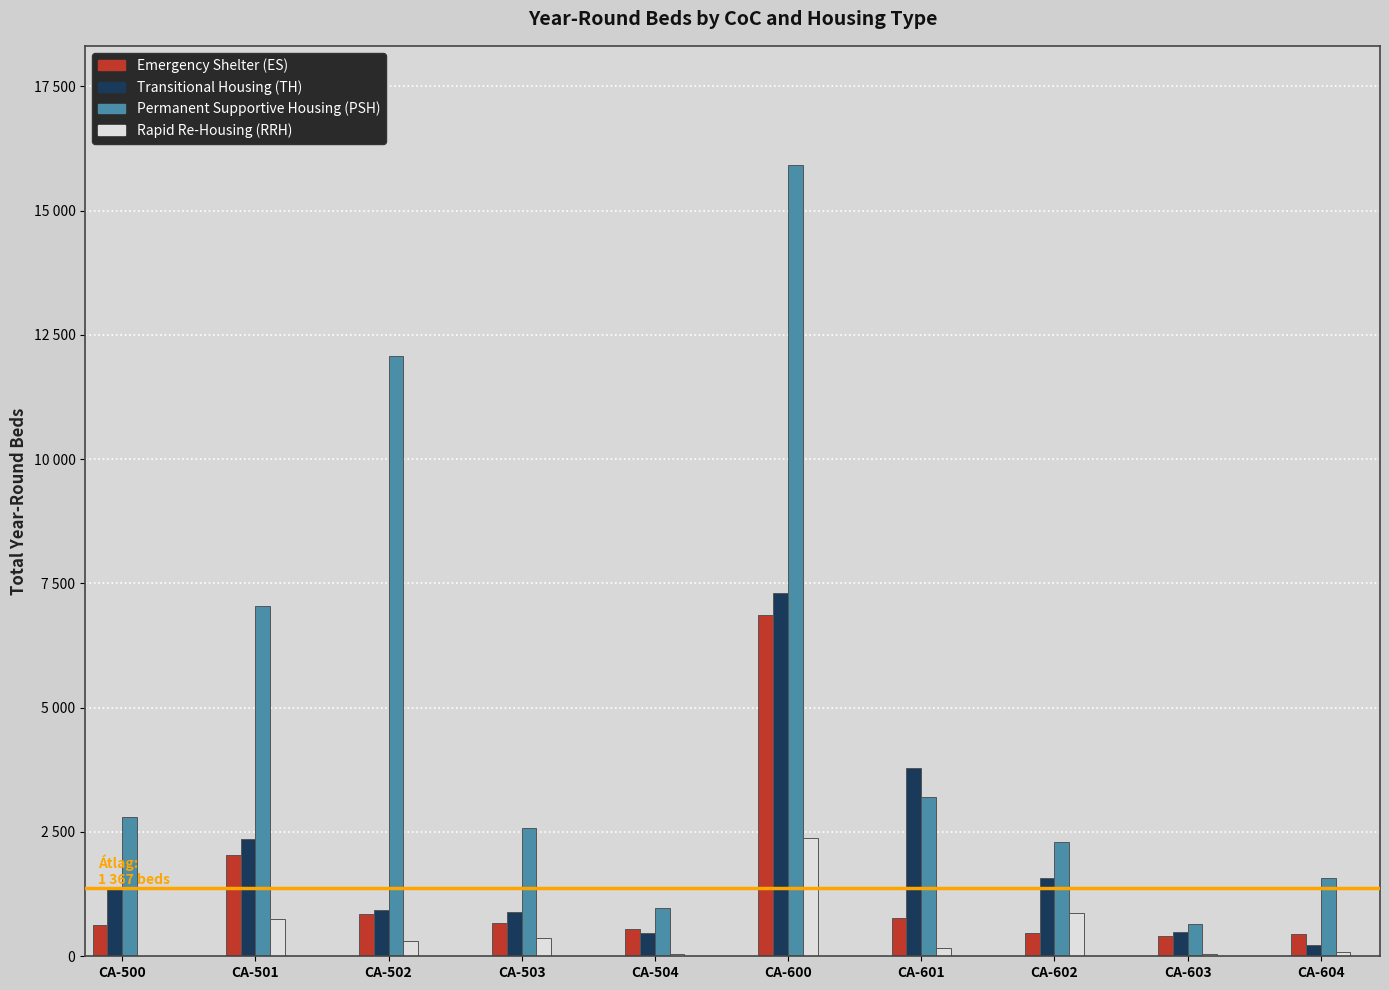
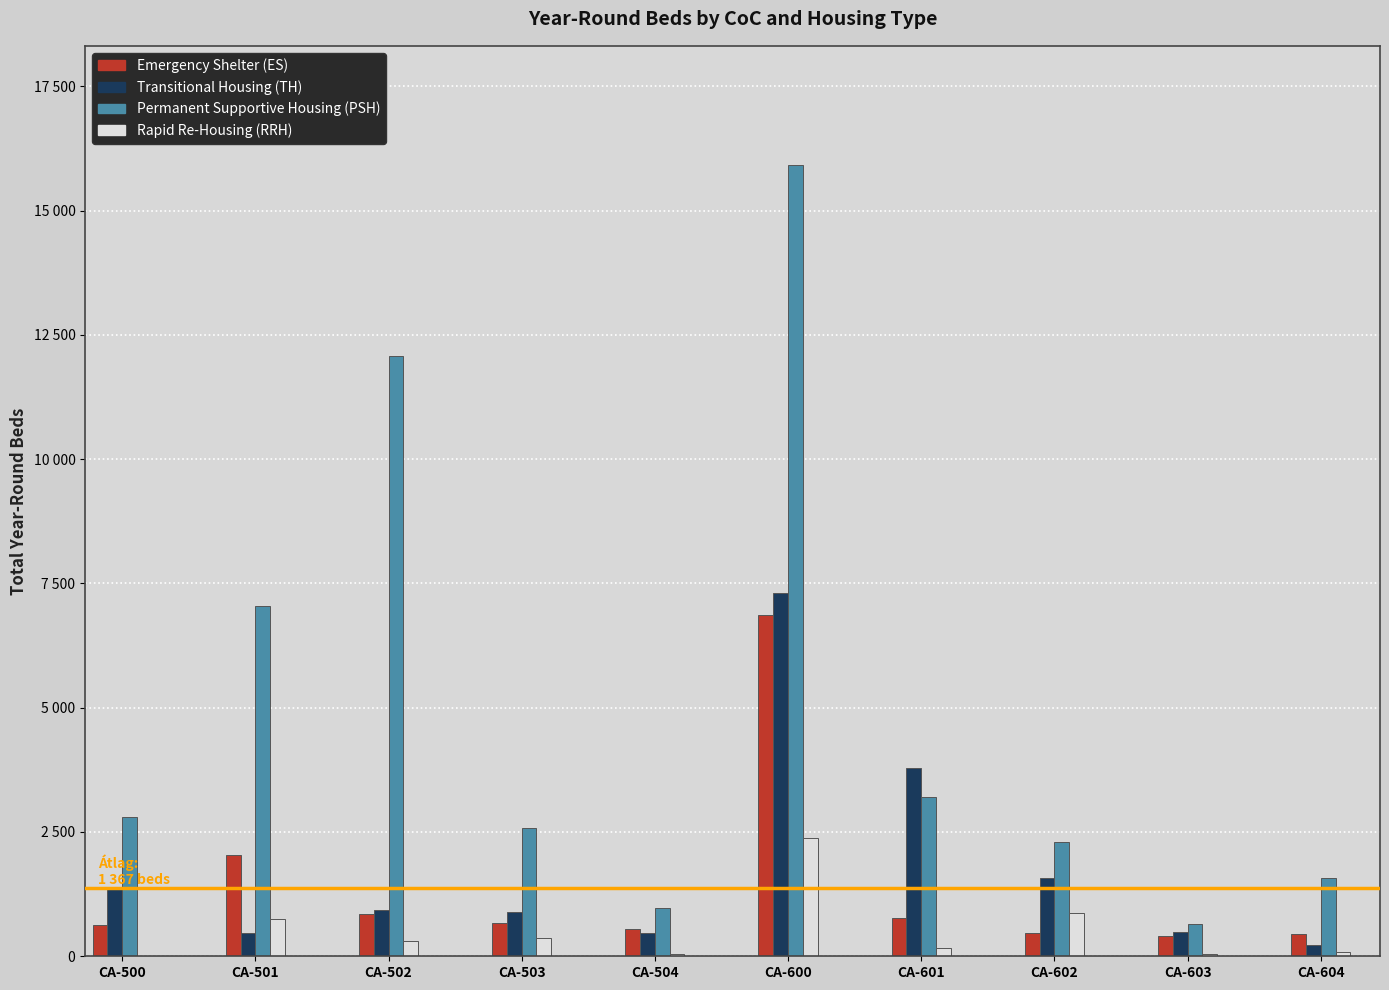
Transitional Housing (TH), CA-501: 2400 -> 500
